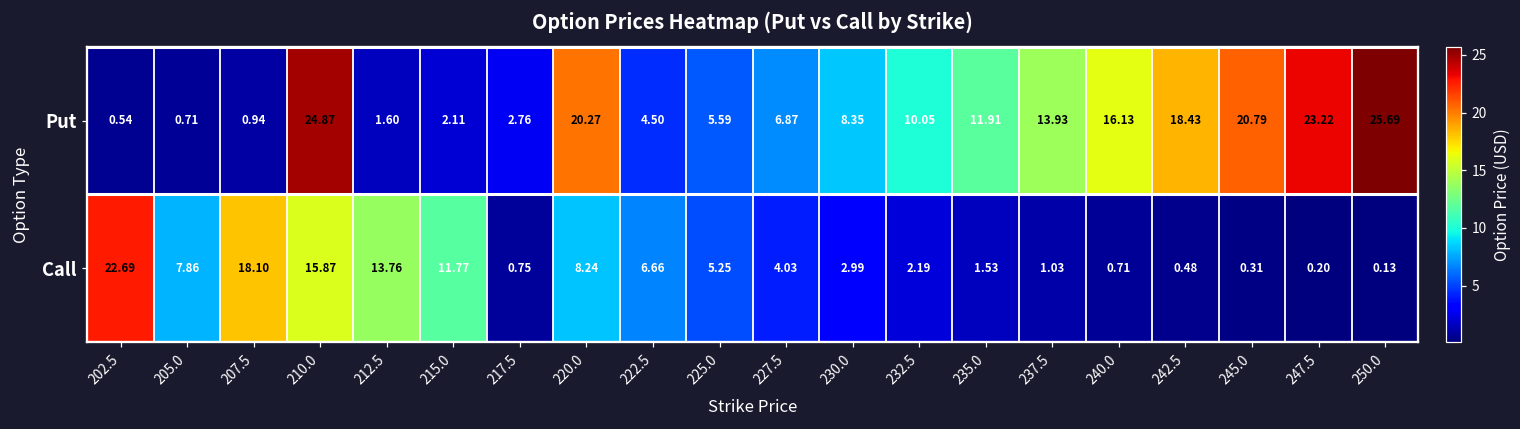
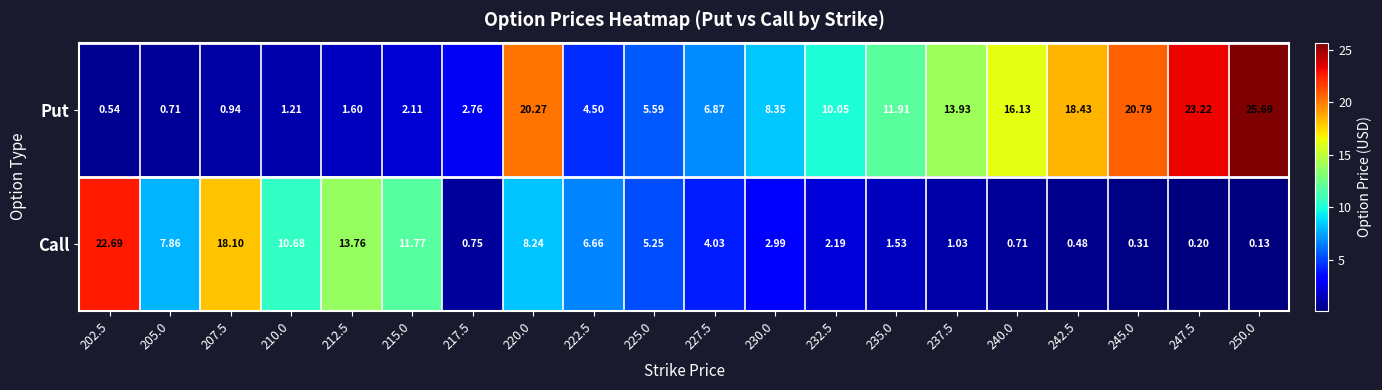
Put, 210.0: 24.87 -> 1.21
Call, 210.0: 15.87 -> 10.68
